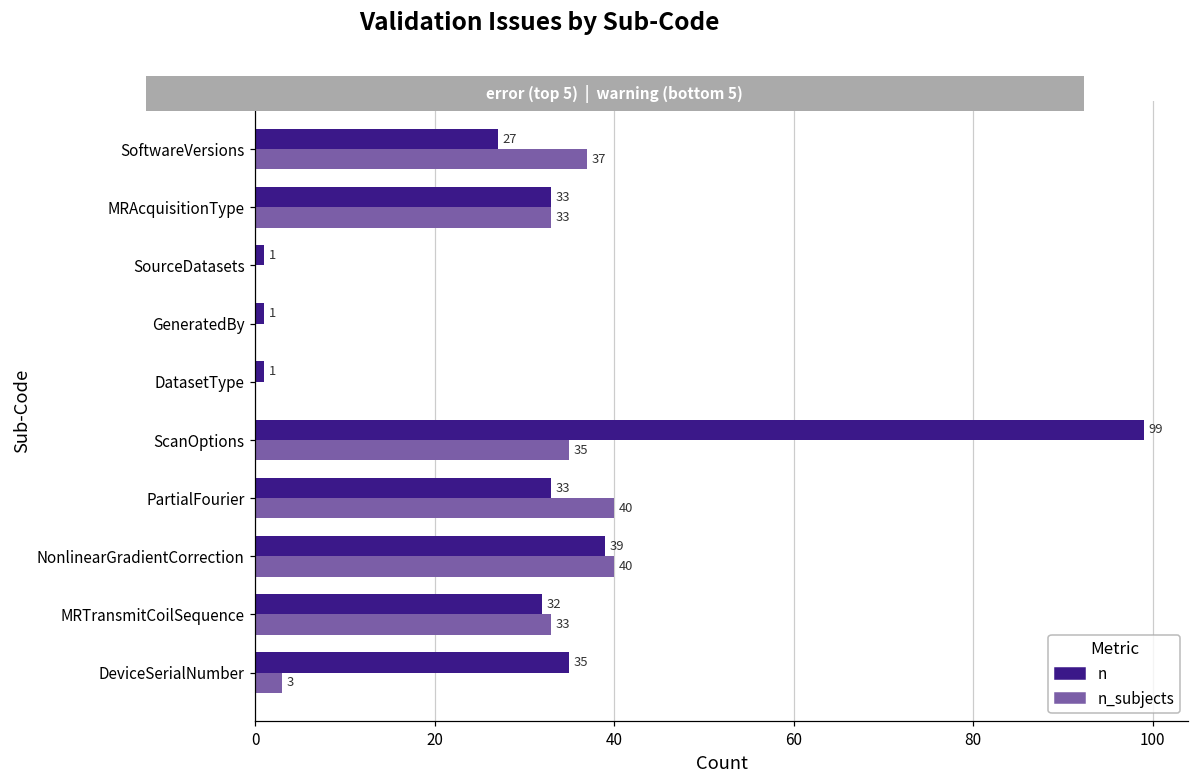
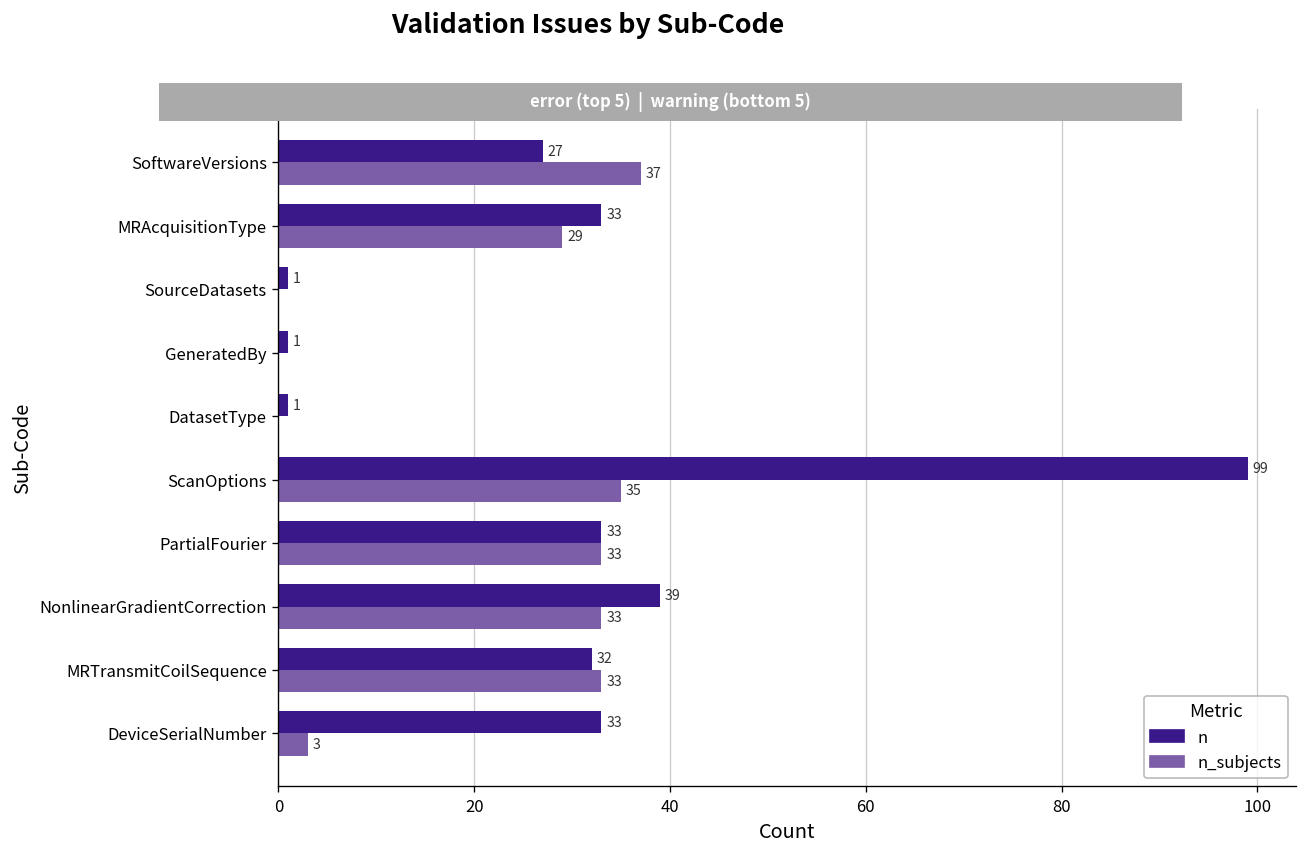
n_subjects, MRAcquisitionType: 33 -> 29
n_subjects, PartialFourier: 40 -> 33
n_subjects, NonlinearGradientCorrection: 40 -> 33
n, DeviceSerialNumber: 35 -> 33
